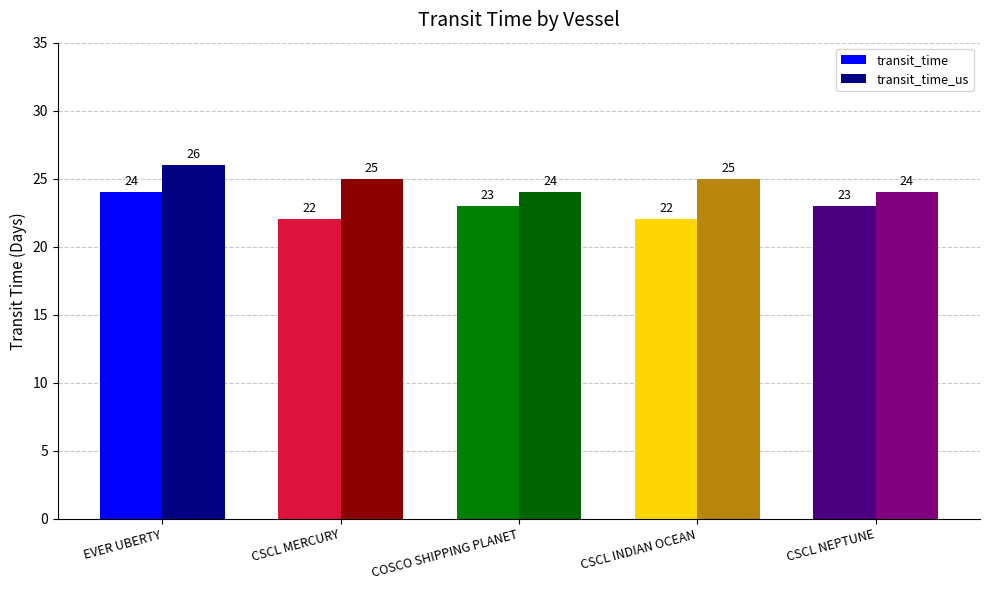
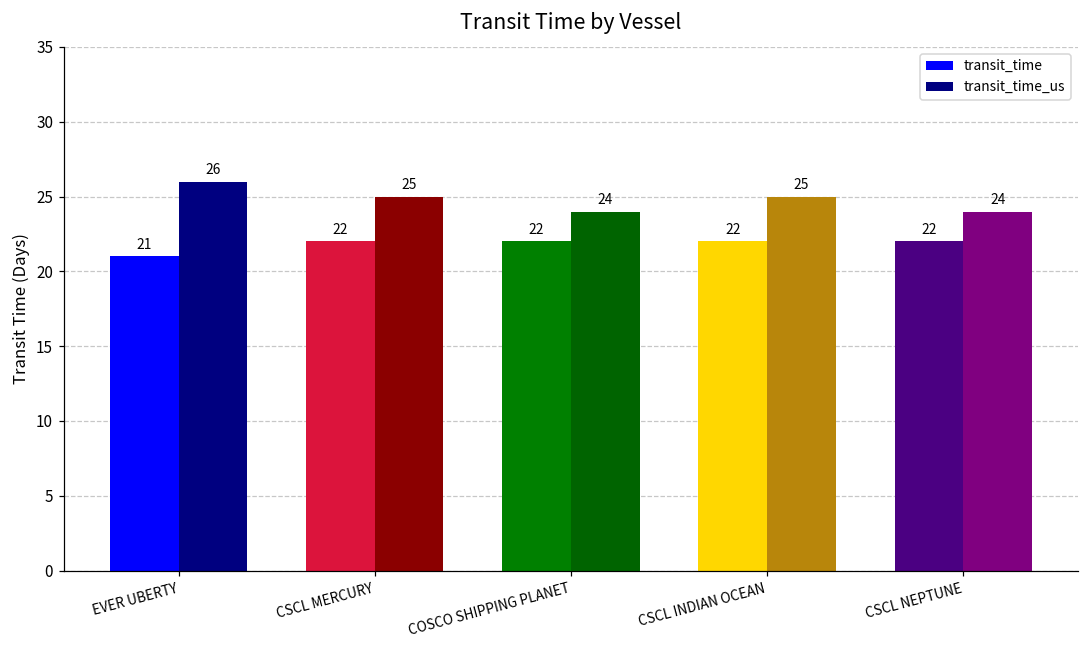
transit_time, EVER UBERTY: 24 -> 21
transit_time, COSCO SHIPPING PLANET: 23 -> 22
transit_time, CSCL NEPTUNE: 23 -> 22
